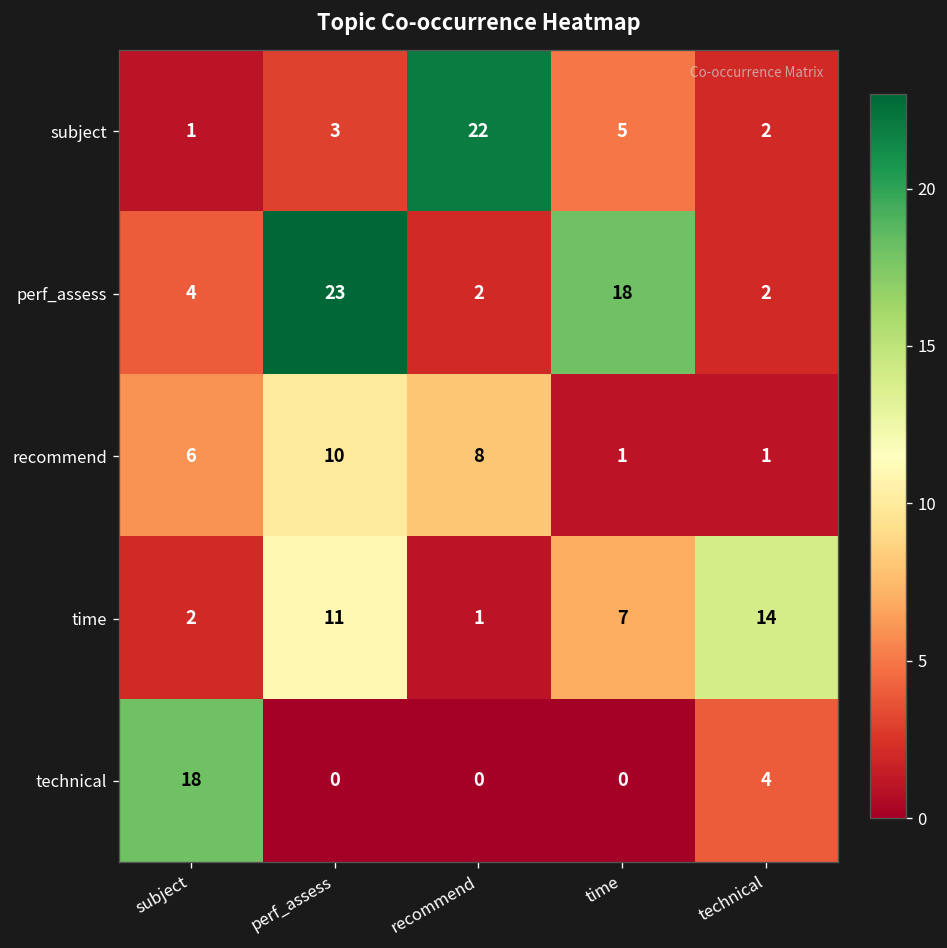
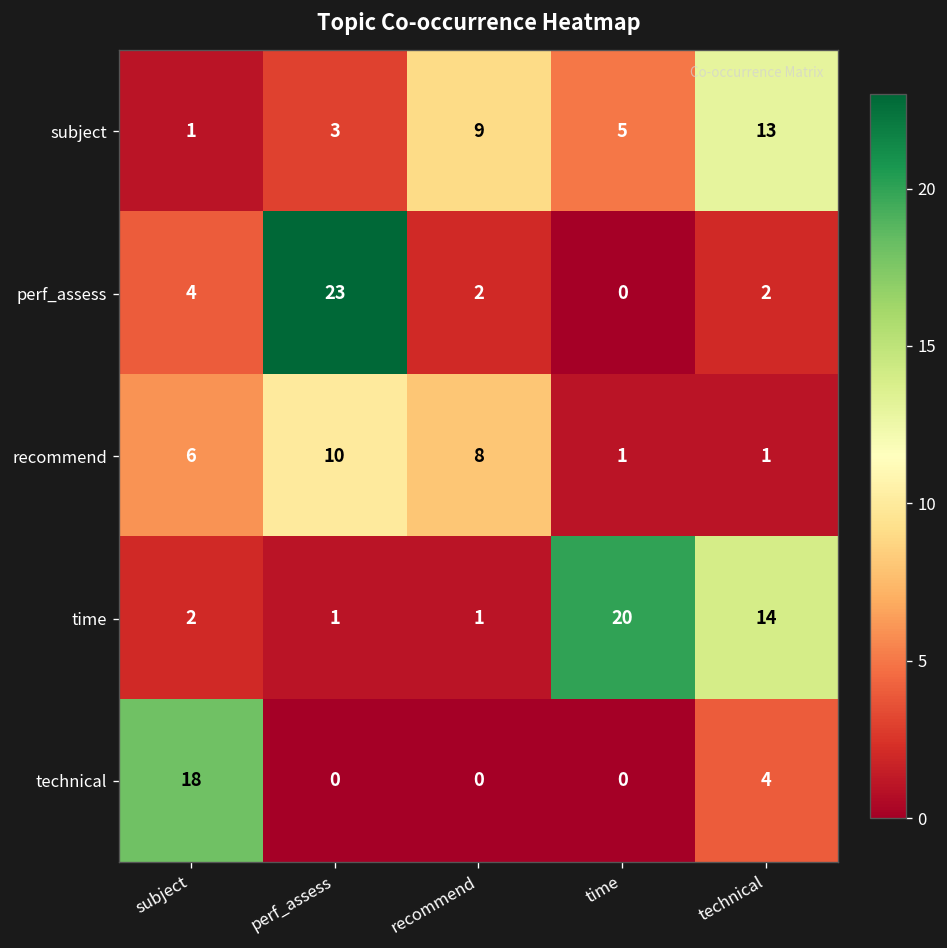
subject, recommend: 22 -> 9
subject, technical: 2 -> 13
perf_assess, time: 18 -> 0
time, perf_assess: 11 -> 1
time, time: 7 -> 20
